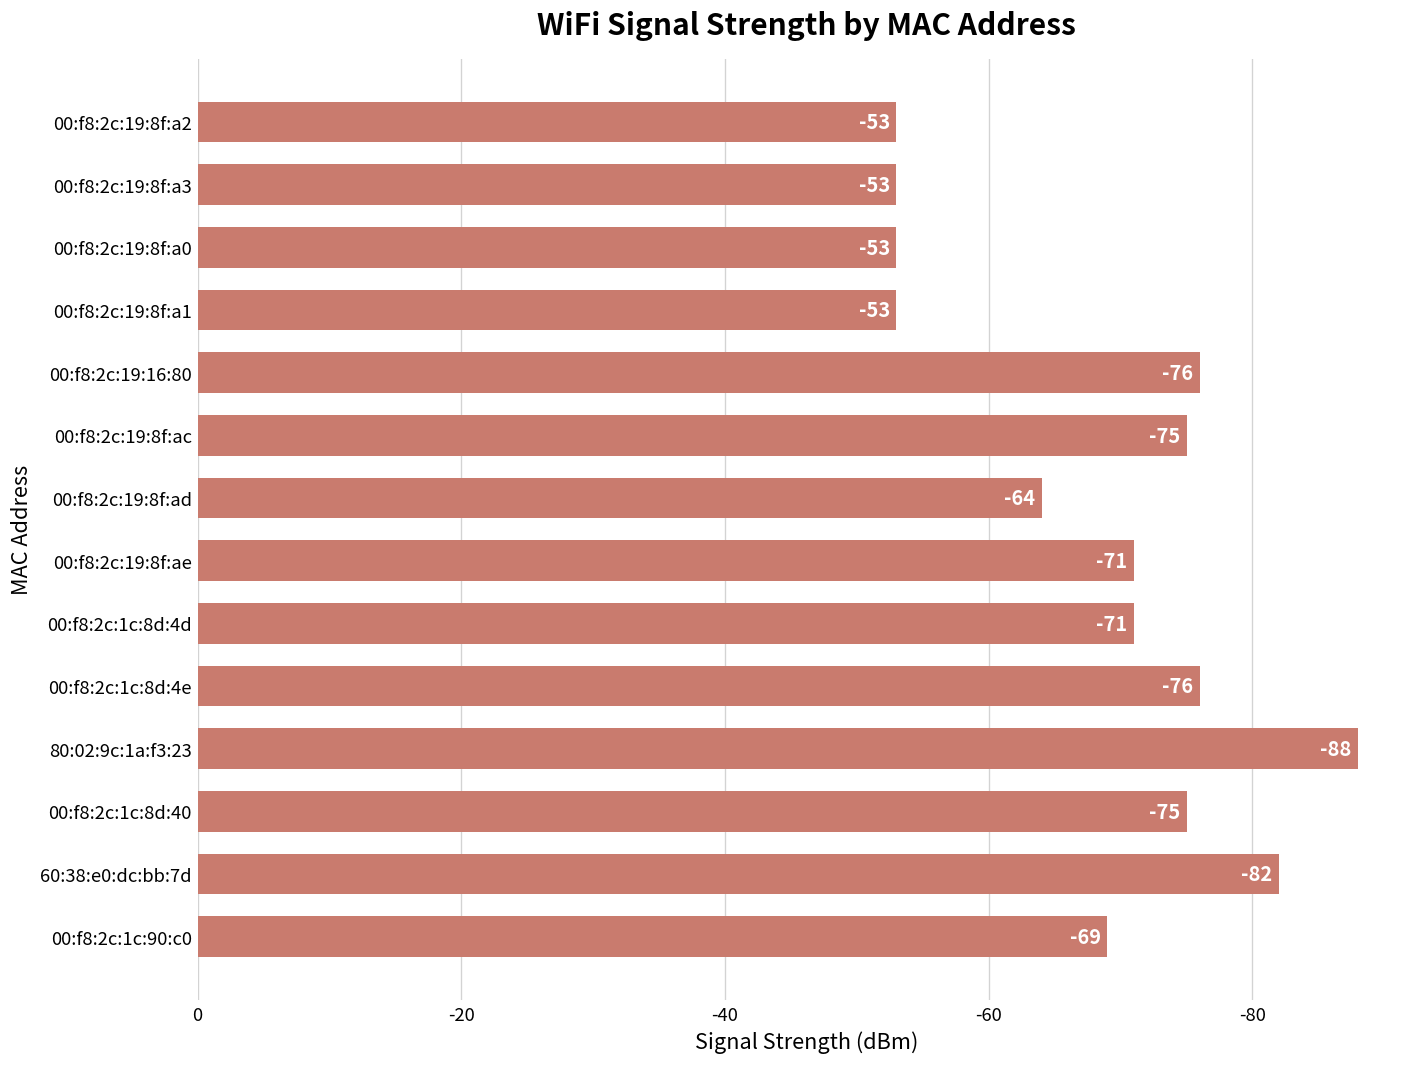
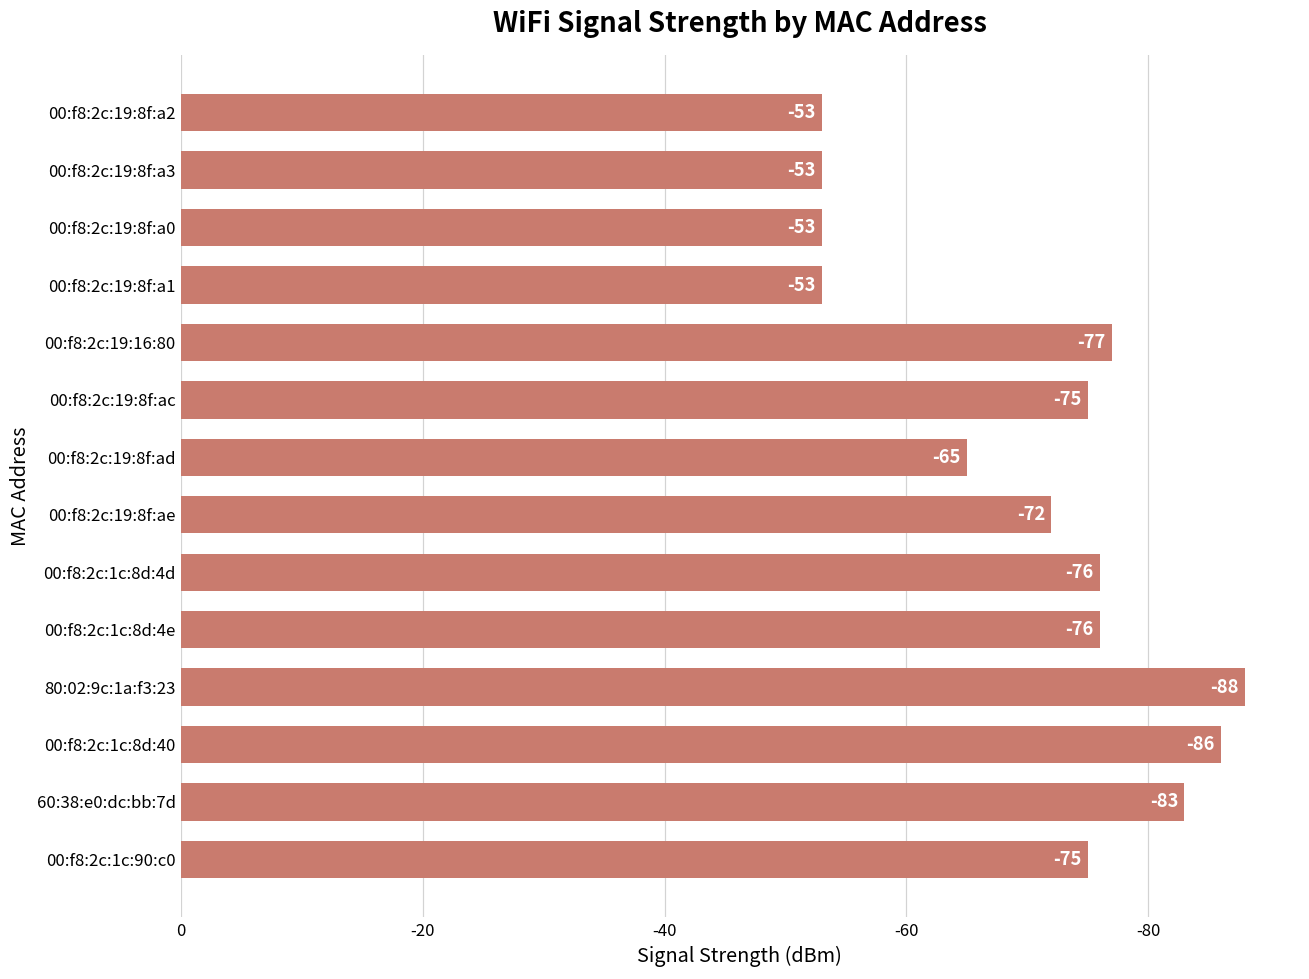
00:f8:2c:19:16:80: -76 -> -77
00:f8:2c:19:8f:ad: -64 -> -65
00:f8:2c:19:8f:ae: -71 -> -72
00:f8:2c:1c:8d:4d: -71 -> -76
00:f8:2c:1c:8d:40: -75 -> -86
60:38:e0:dc:bb:7d: -82 -> -83
00:f8:2c:1c:90:c0: -69 -> -75
